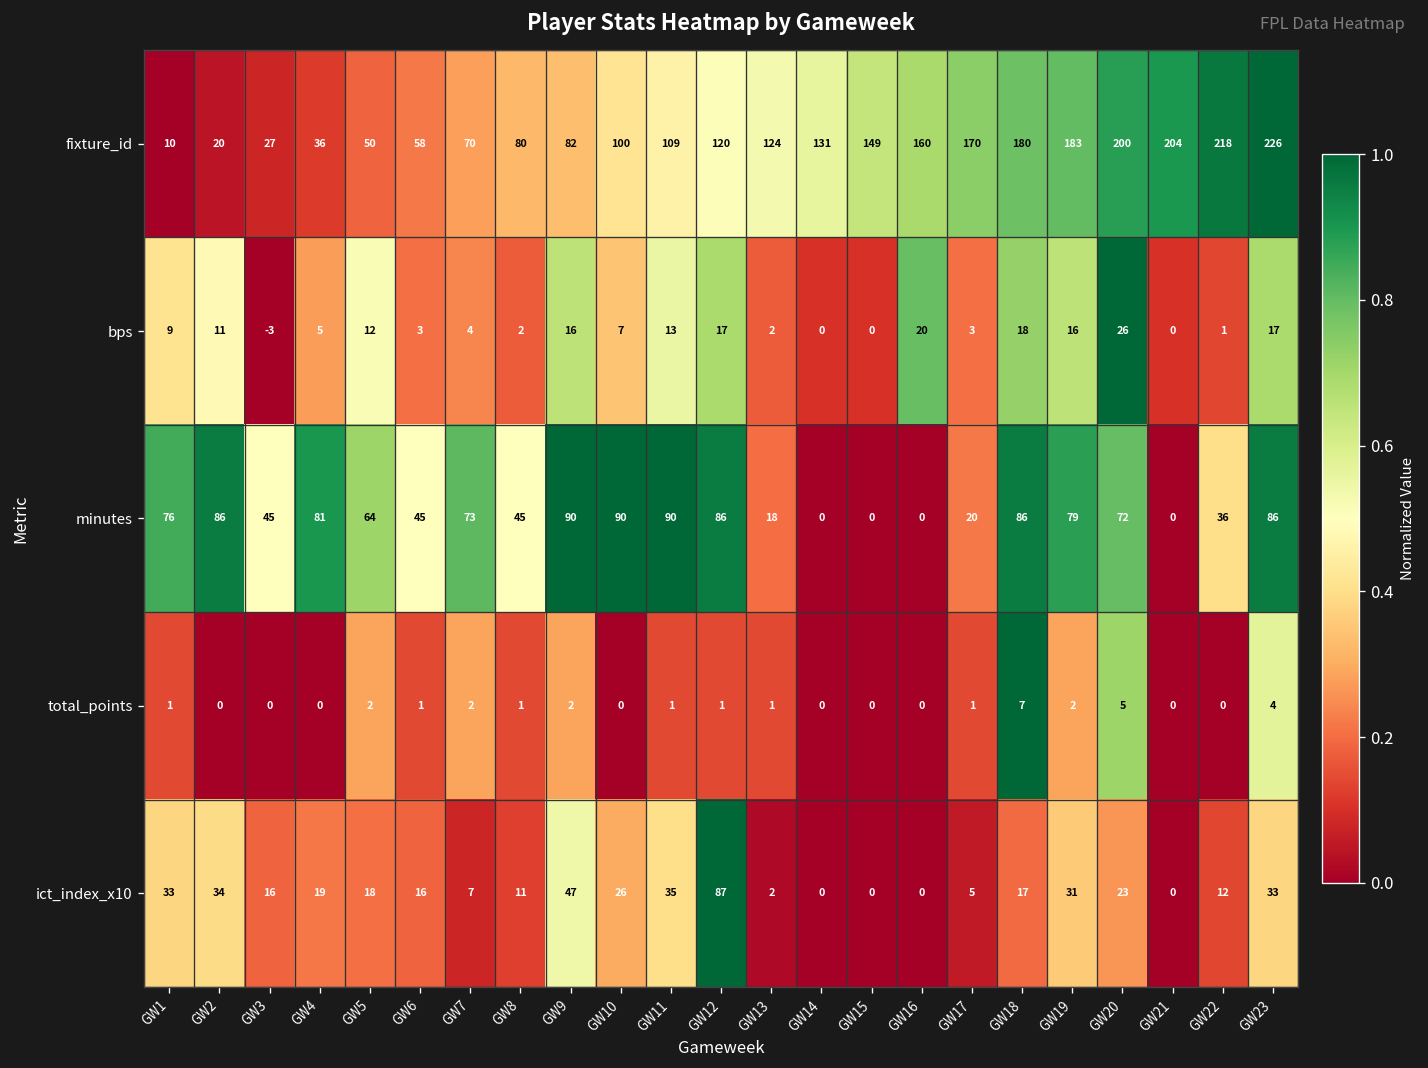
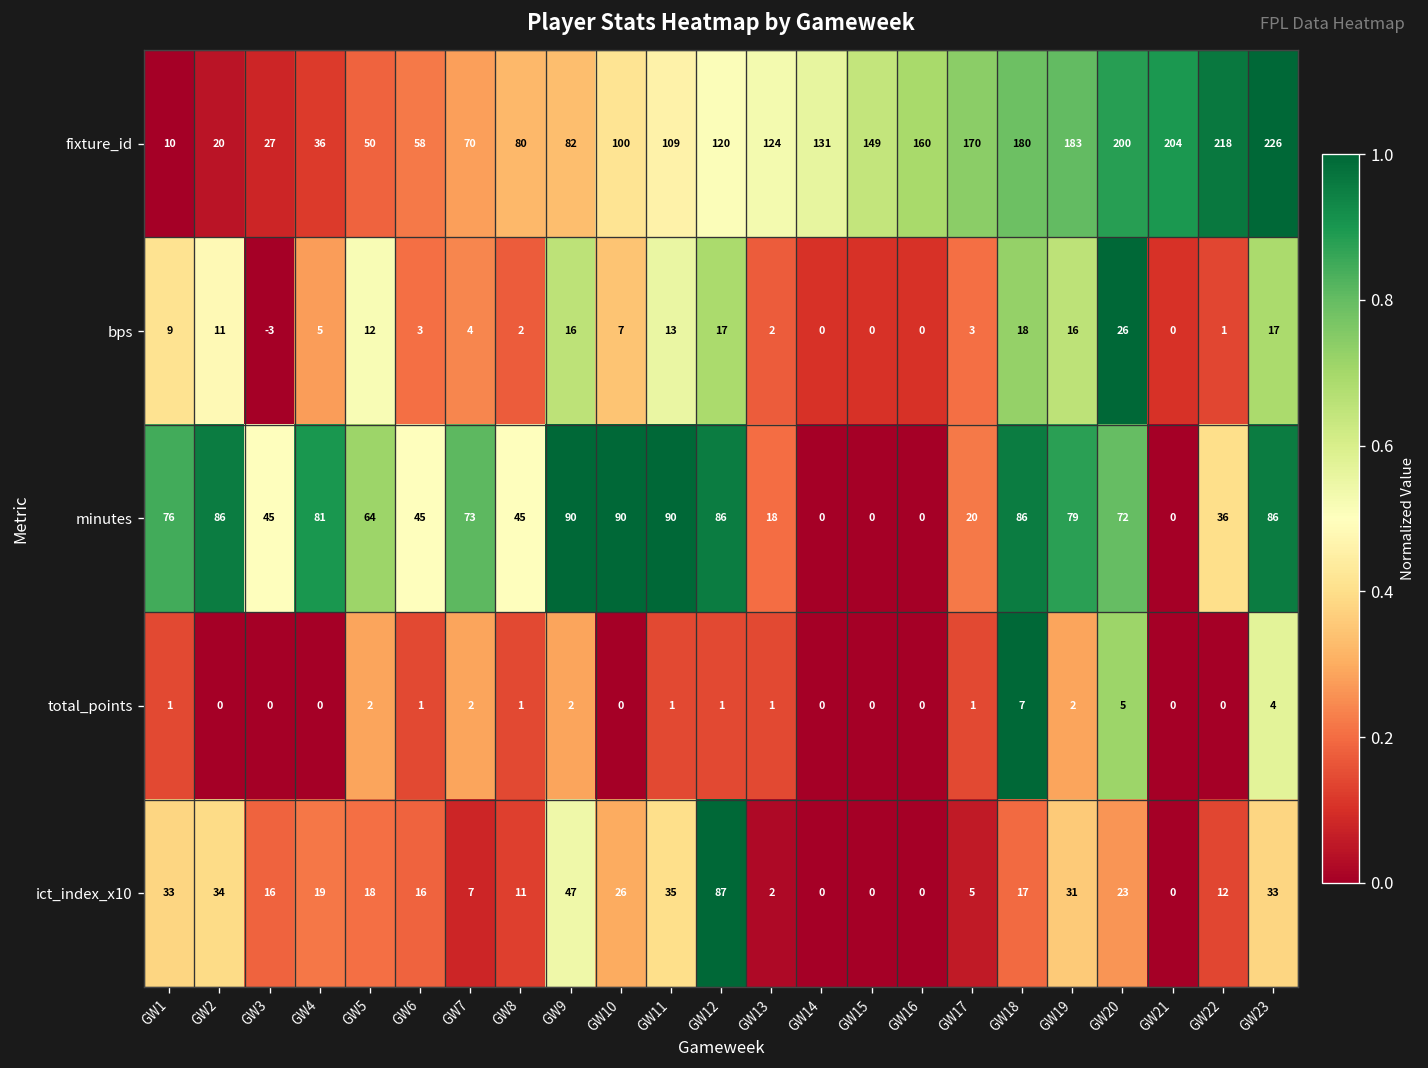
bps, GW16: 20 -> 0
